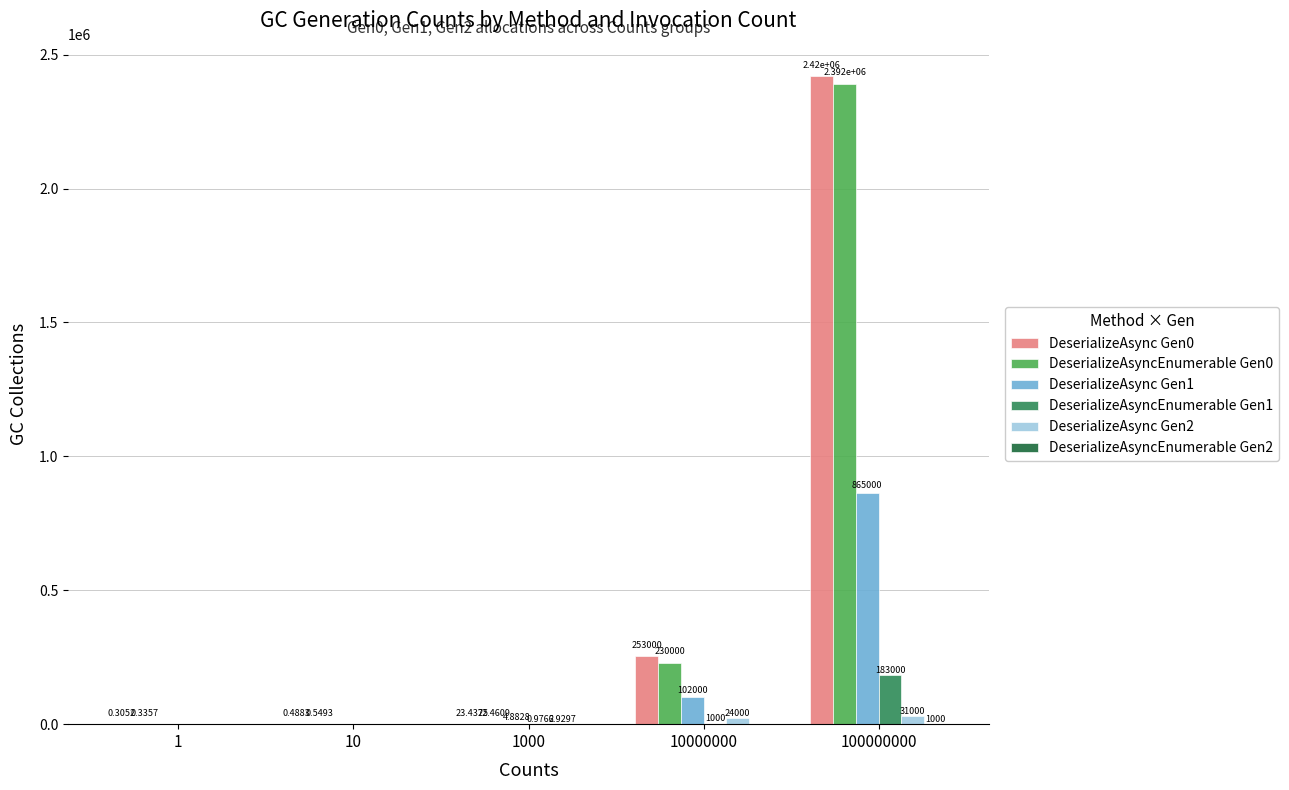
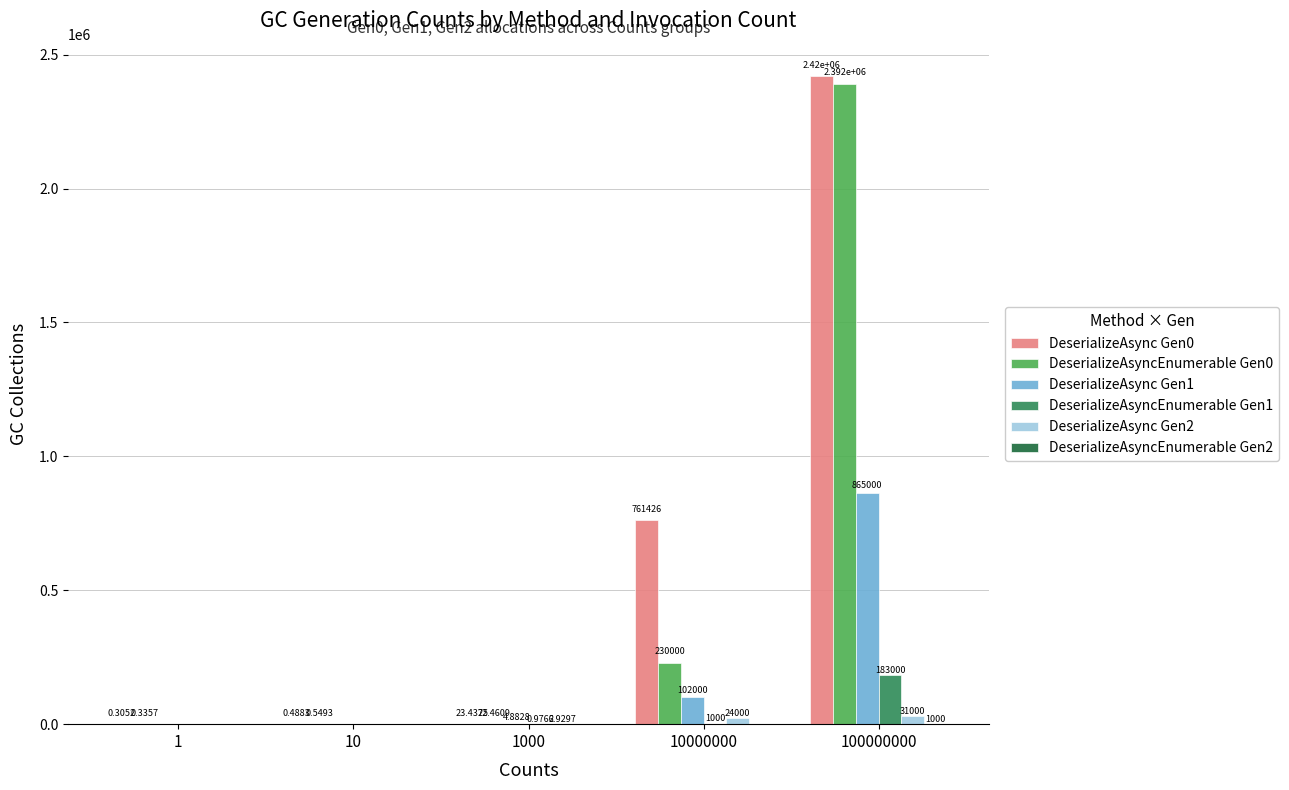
DeserializeAsync Gen0, 10000000: 253000 -> 761426
